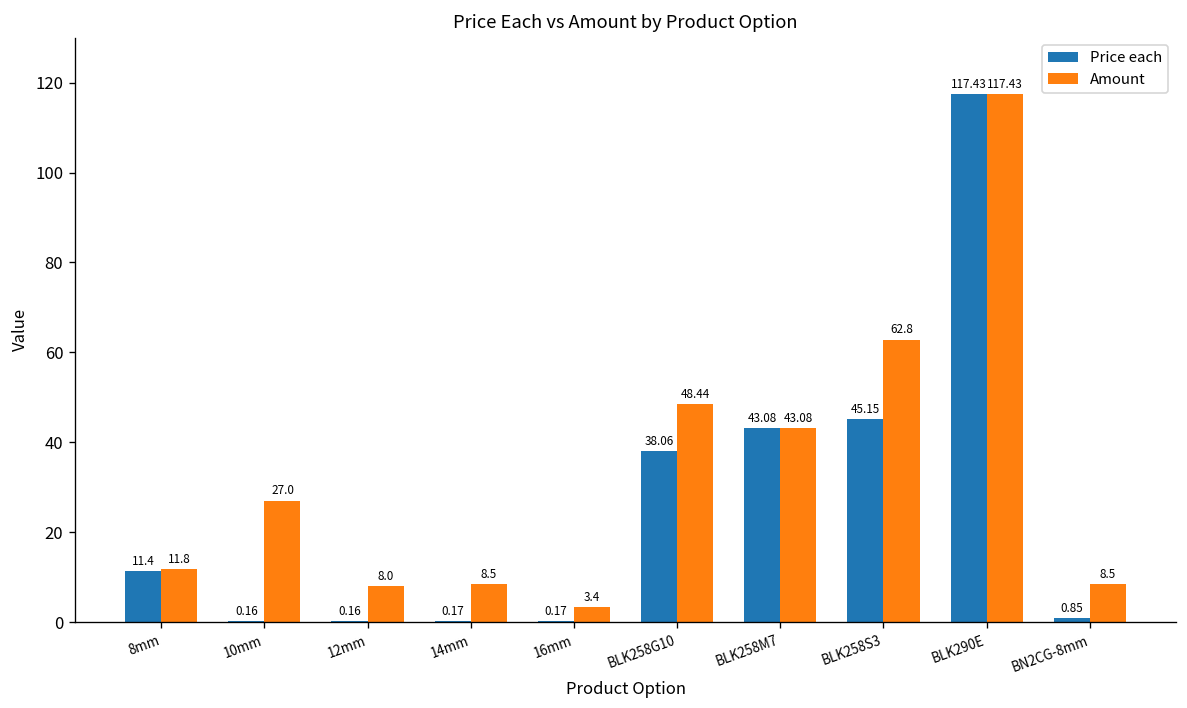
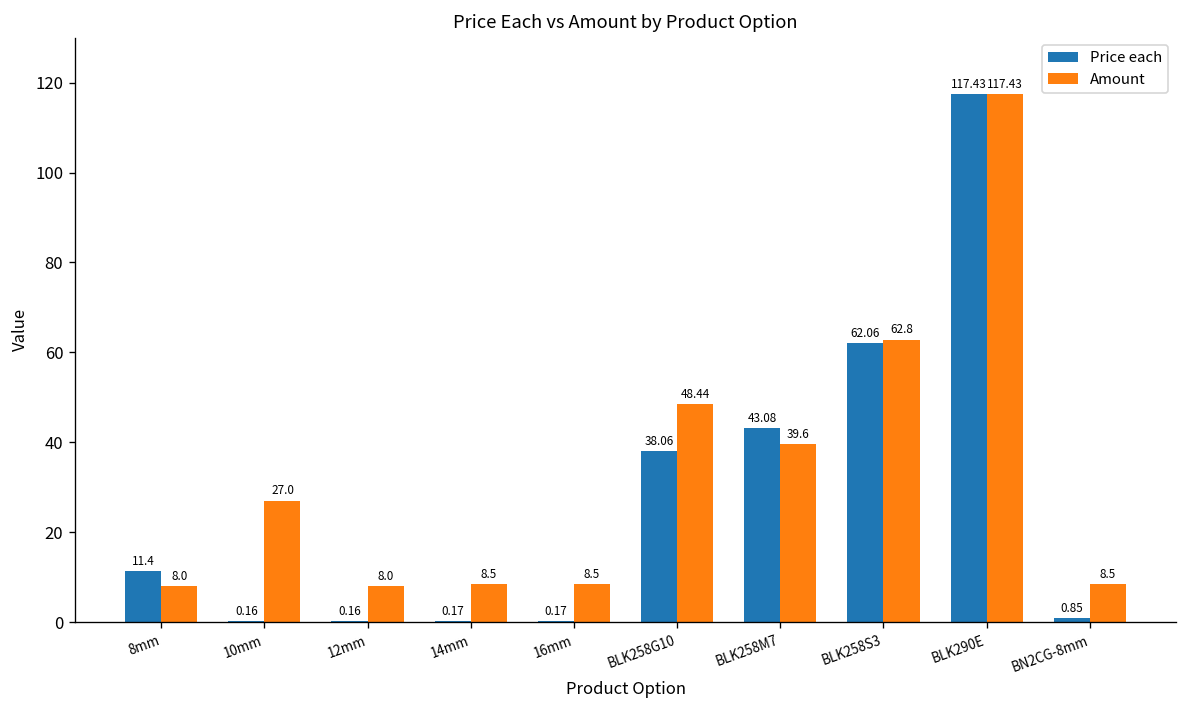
Amount, 8mm: 11.8 -> 8.0
Amount, 16mm: 3.4 -> 8.5
Amount, BLK258M7: 43.08 -> 39.6
Price each, BLK258S3: 45.15 -> 62.06
